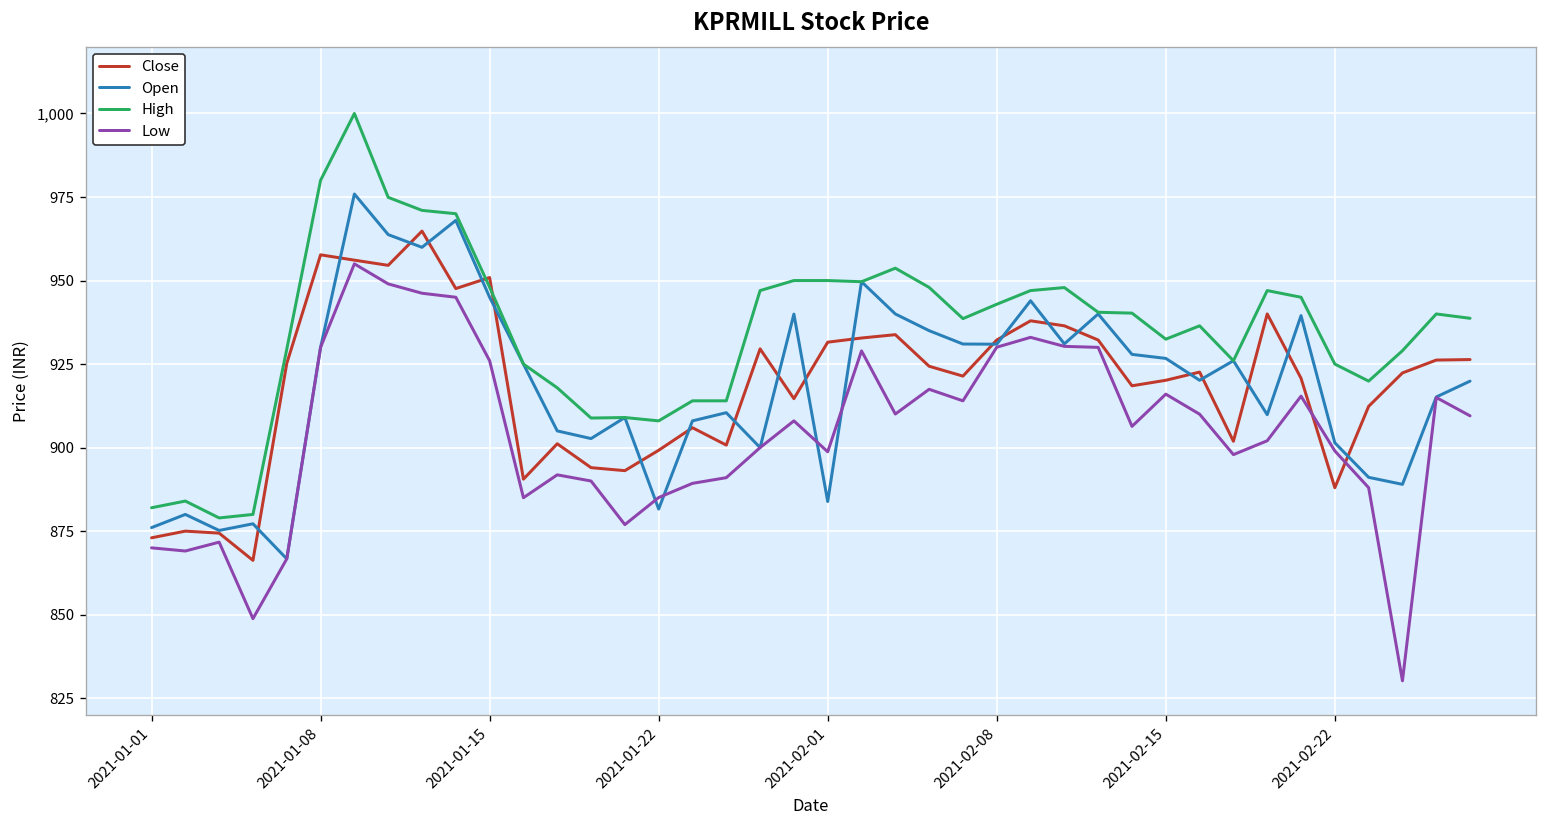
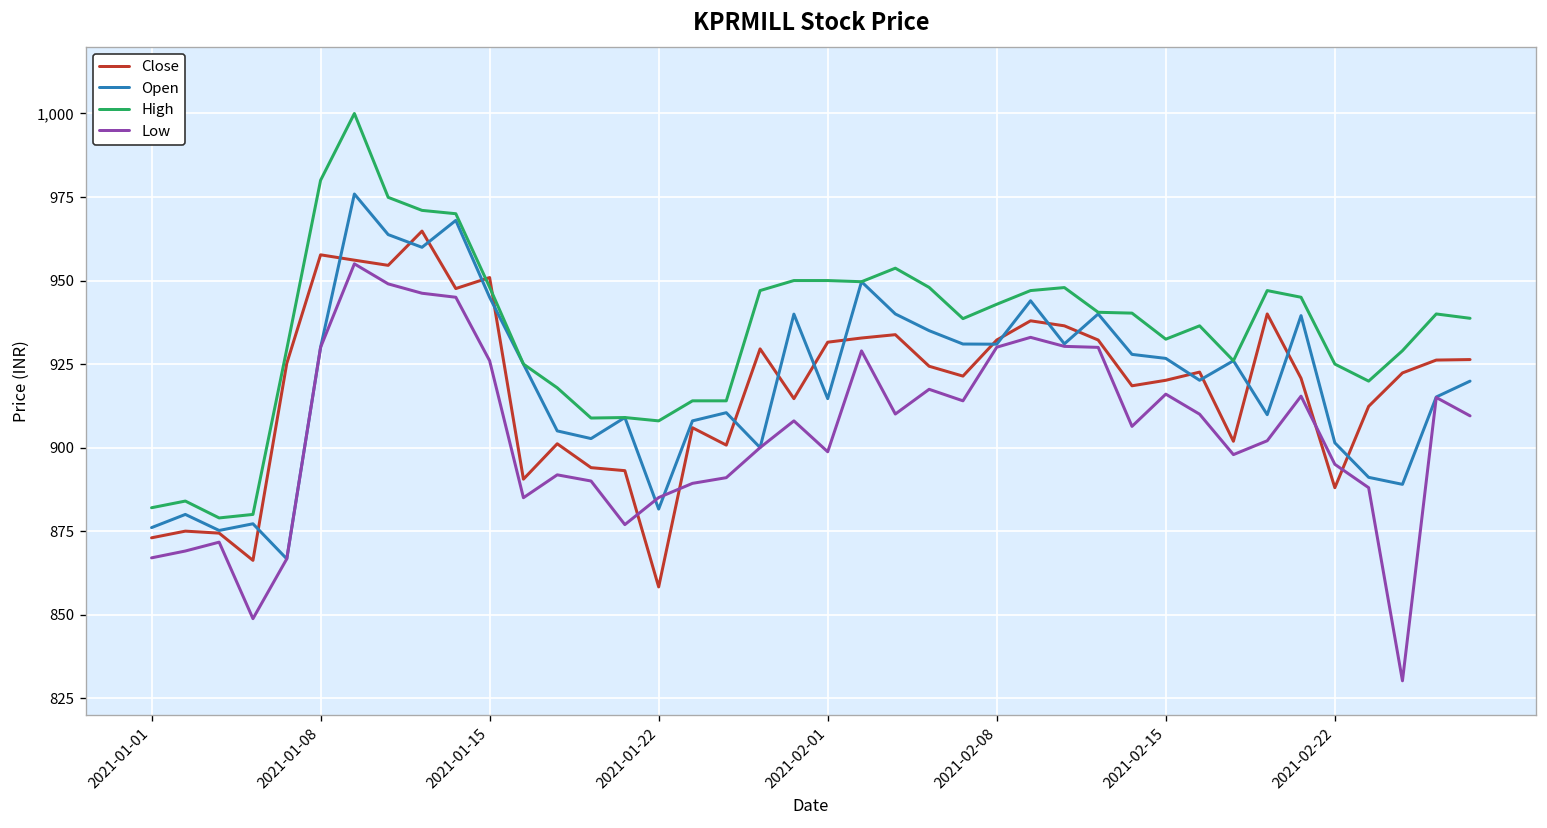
Low, 2021-01-01: 870 -> 867
Close, 2021-01-22: 899 -> 858
Open, 2021-02-01: 884 -> 915
Low, 2021-02-22: 899 -> 895
